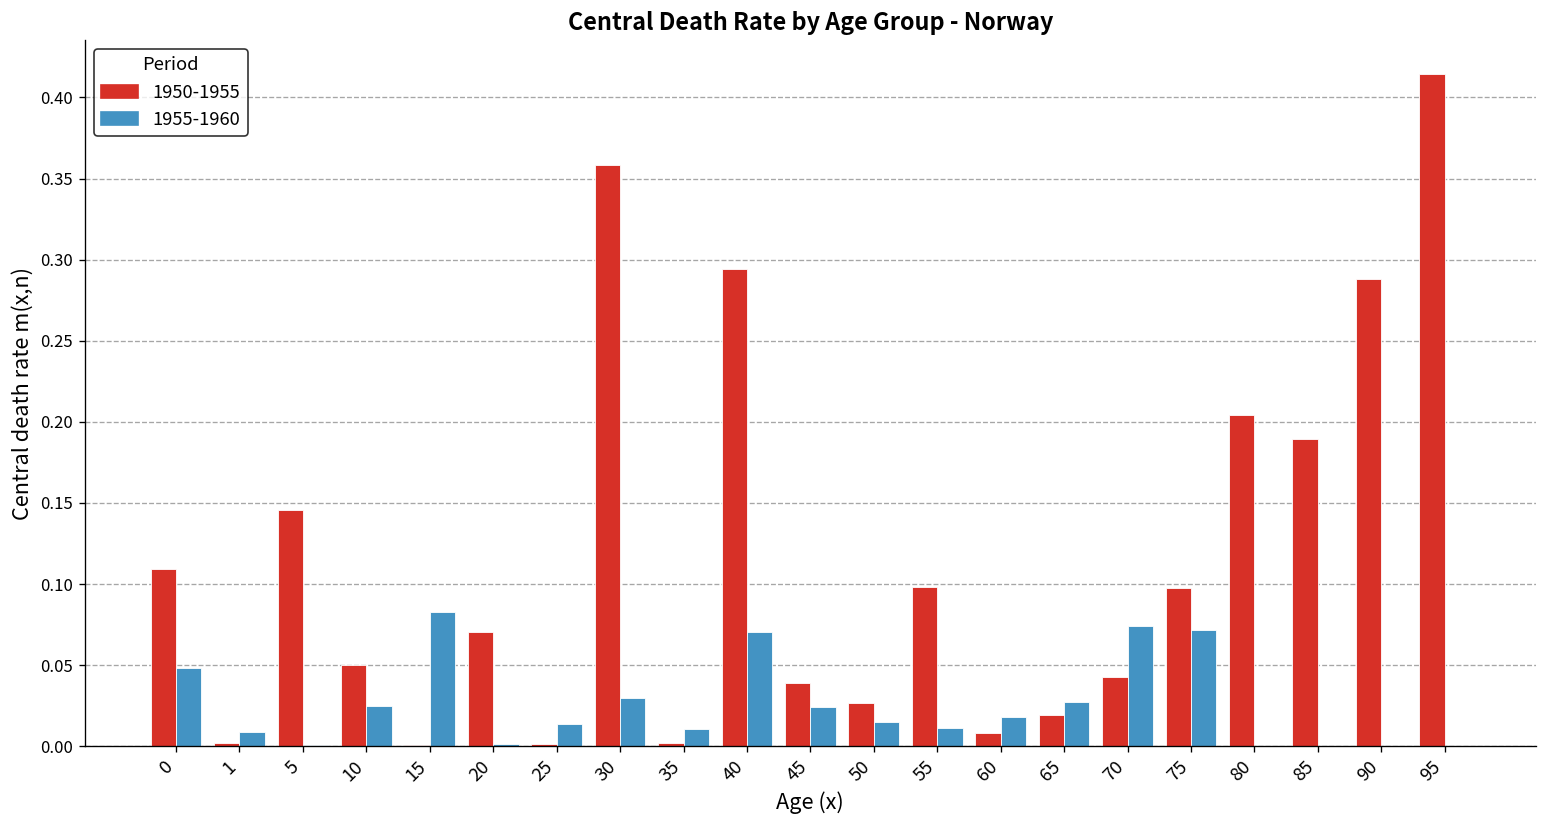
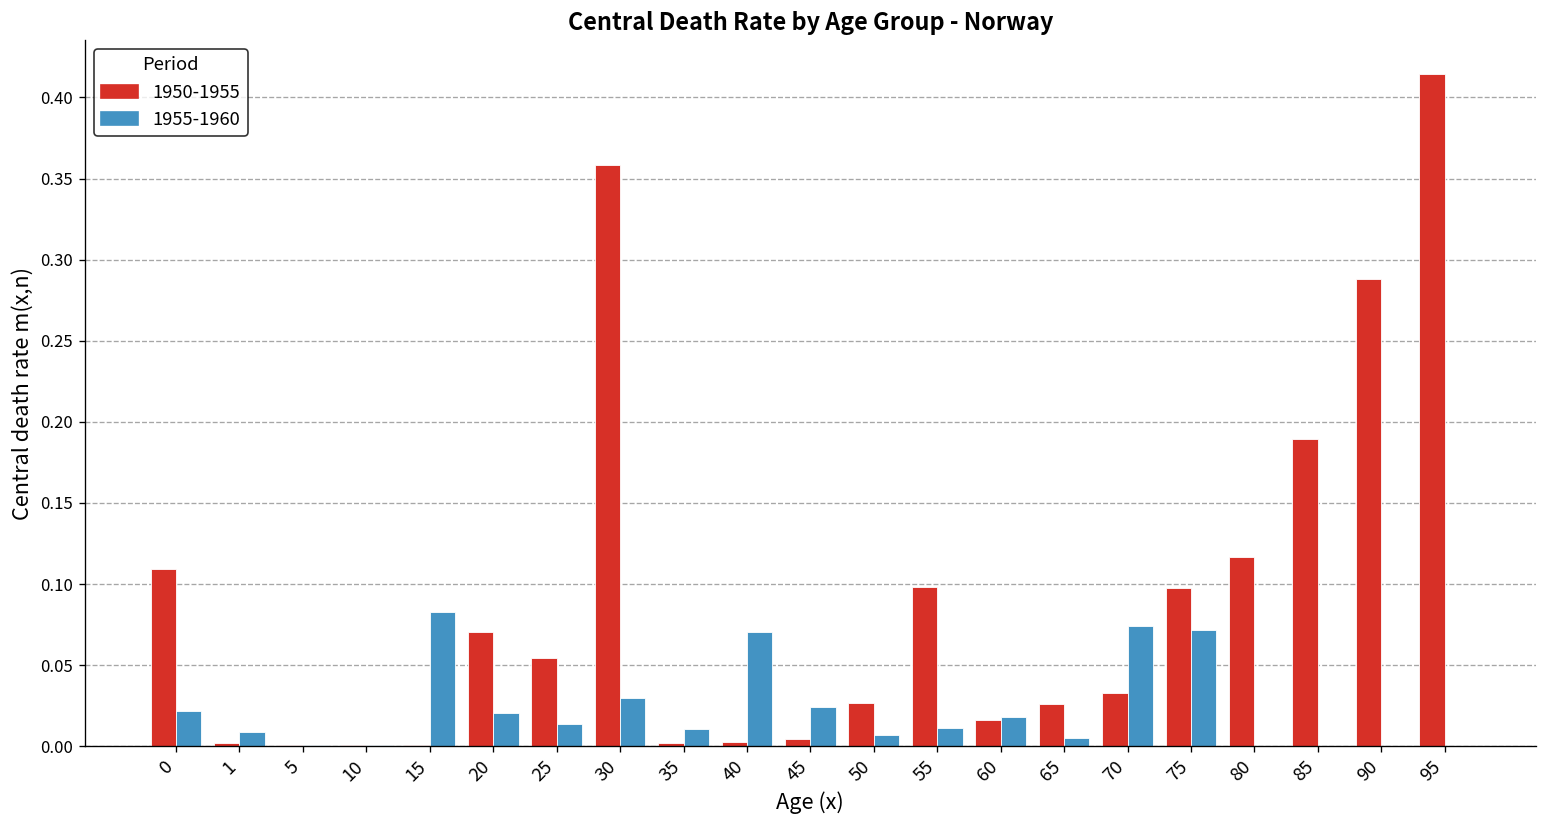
1955-1960, 0: 0.048 -> 0.022
1950-1955, 5: 0.145 -> 0.001
1950-1955, 10: 0.050 -> 0.001
1955-1960, 10: 0.025 -> 0.000
1955-1960, 20: 0.001 -> 0.020
1950-1955, 25: 0.001 -> 0.054
1950-1955, 40: 0.294 -> 0.003
1950-1955, 45: 0.039 -> 0.004
1955-1960, 50: 0.015 -> 0.007
1950-1955, 60: 0.008 -> 0.016
1950-1955, 65: 0.019 -> 0.026
1955-1960, 65: 0.027 -> 0.005
1950-1955, 70: 0.042 -> 0.033
1950-1955, 80: 0.204 -> 0.117
